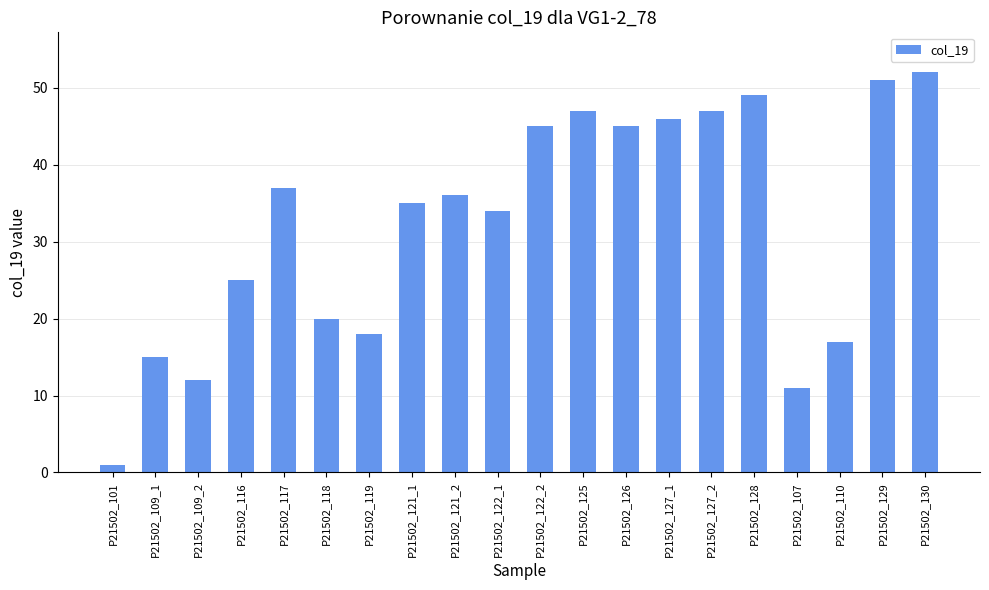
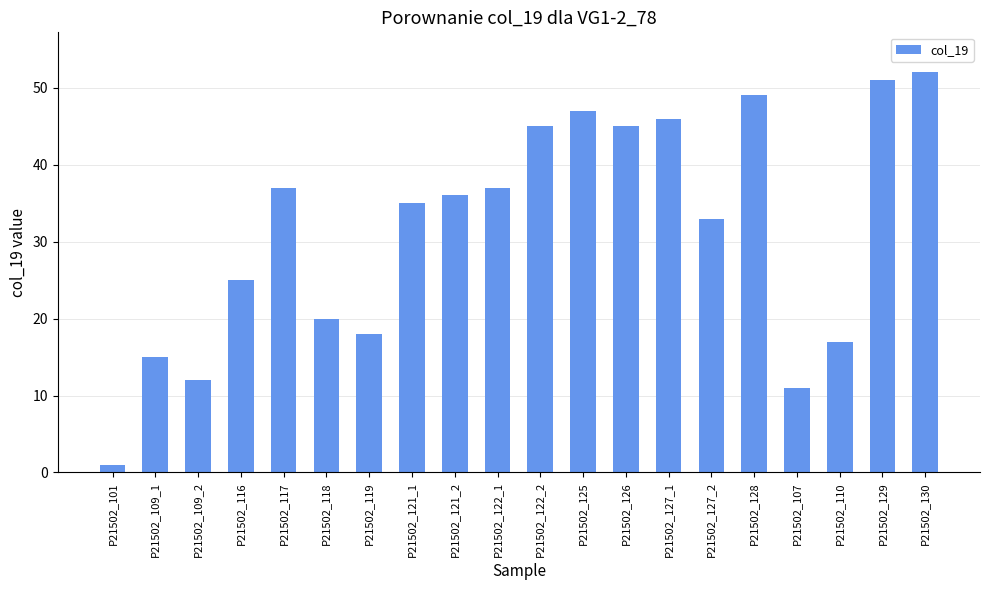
P21502_122_1: 34 -> 37
P21502_127_2: 47 -> 33
